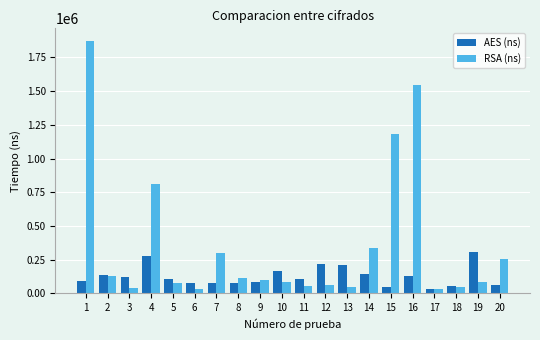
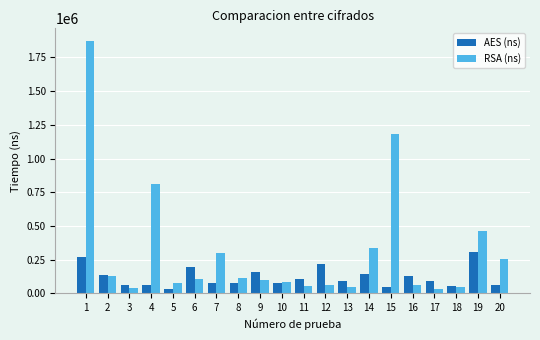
AES (ns), 1: 90000 -> 270000
AES (ns), 3: 120000 -> 60000
AES (ns), 4: 280000 -> 60000
AES (ns), 5: 100000 -> 30000
AES (ns), 6: 70000 -> 190000
RSA (ns), 6: 30000 -> 110000
AES (ns), 9: 80000 -> 160000
AES (ns), 10: 170000 -> 80000
AES (ns), 13: 210000 -> 90000
RSA (ns), 16: 1540000 -> 60000
AES (ns), 17: 30000 -> 90000
RSA (ns), 19: 80000 -> 460000
